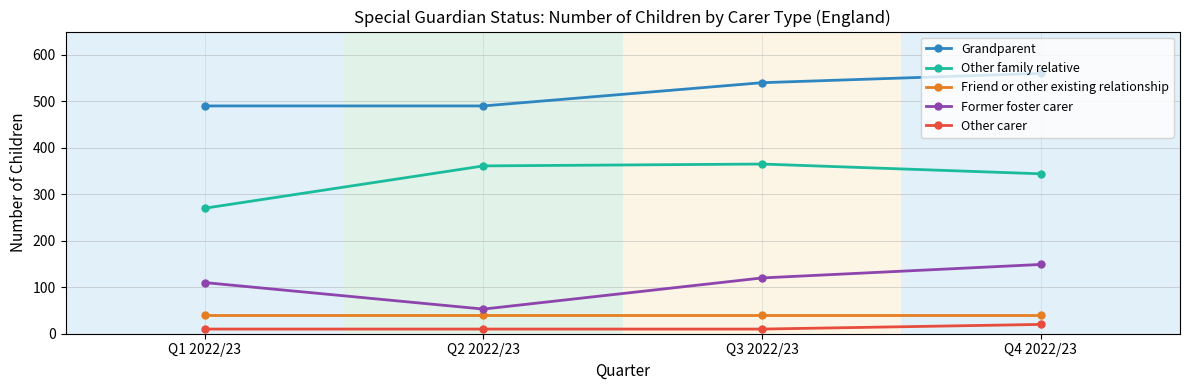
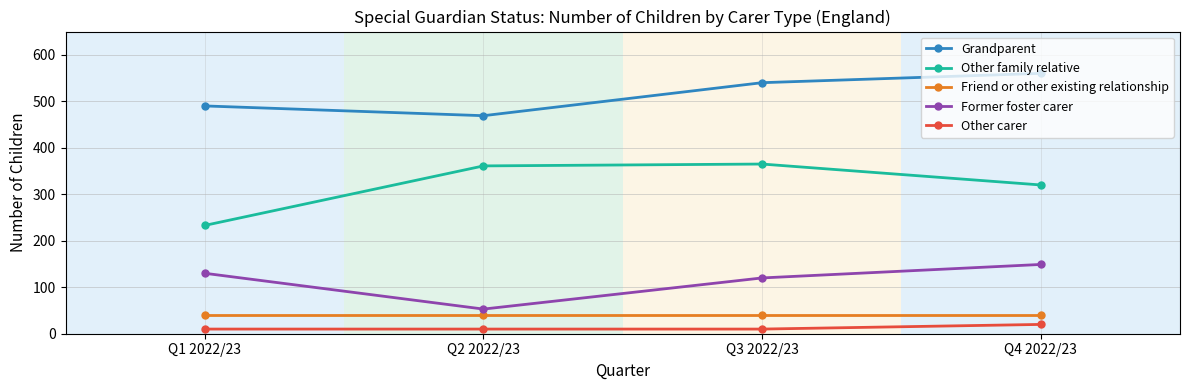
Other family relative, Q1 2022/23: 270 -> 230
Former foster carer, Q1 2022/23: 110 -> 130
Grandparent, Q2 2022/23: 490 -> 470
Other family relative, Q4 2022/23: 340 -> 320
